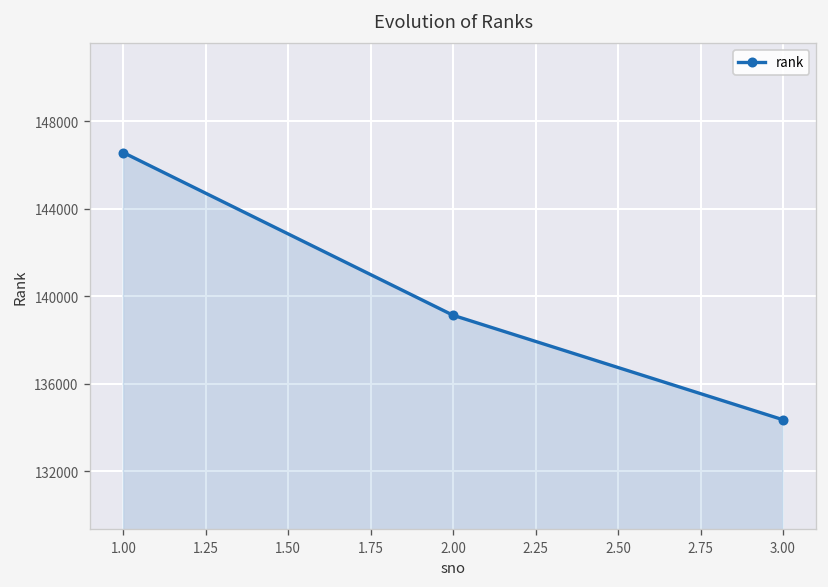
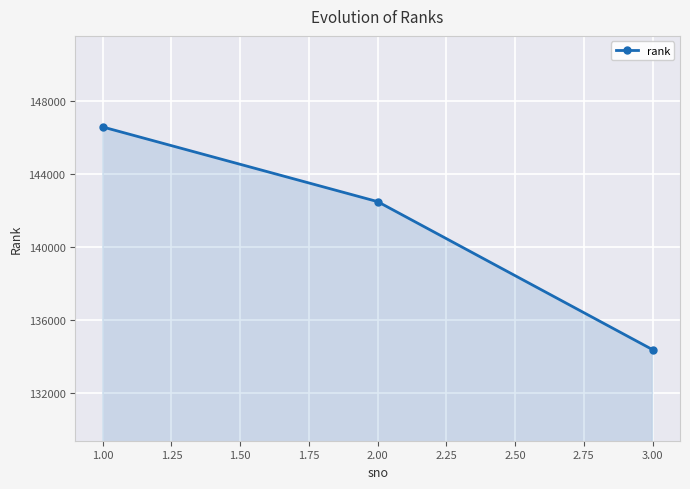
2.00: 139100 -> 142500
